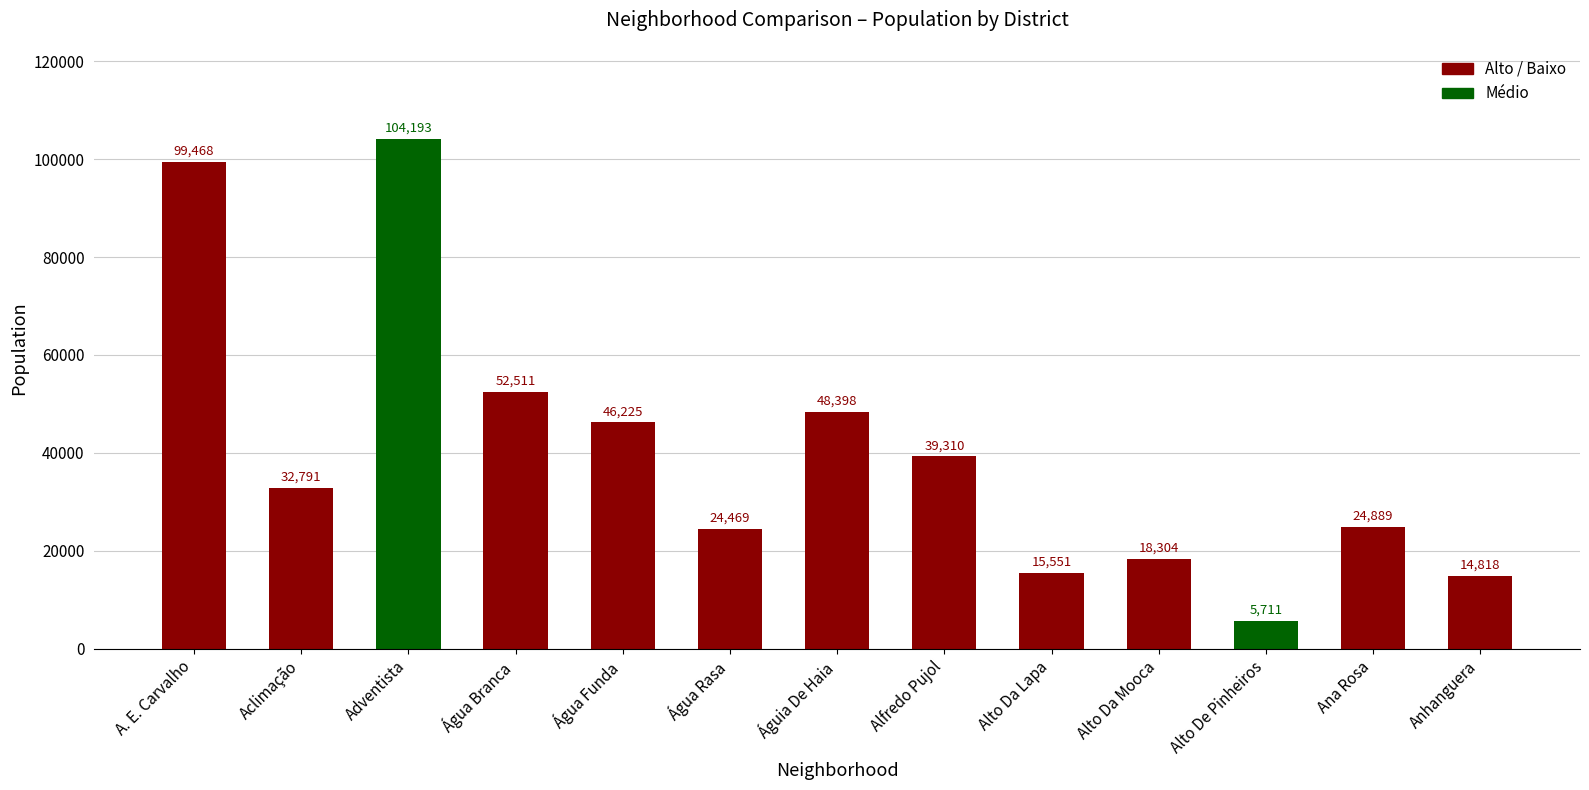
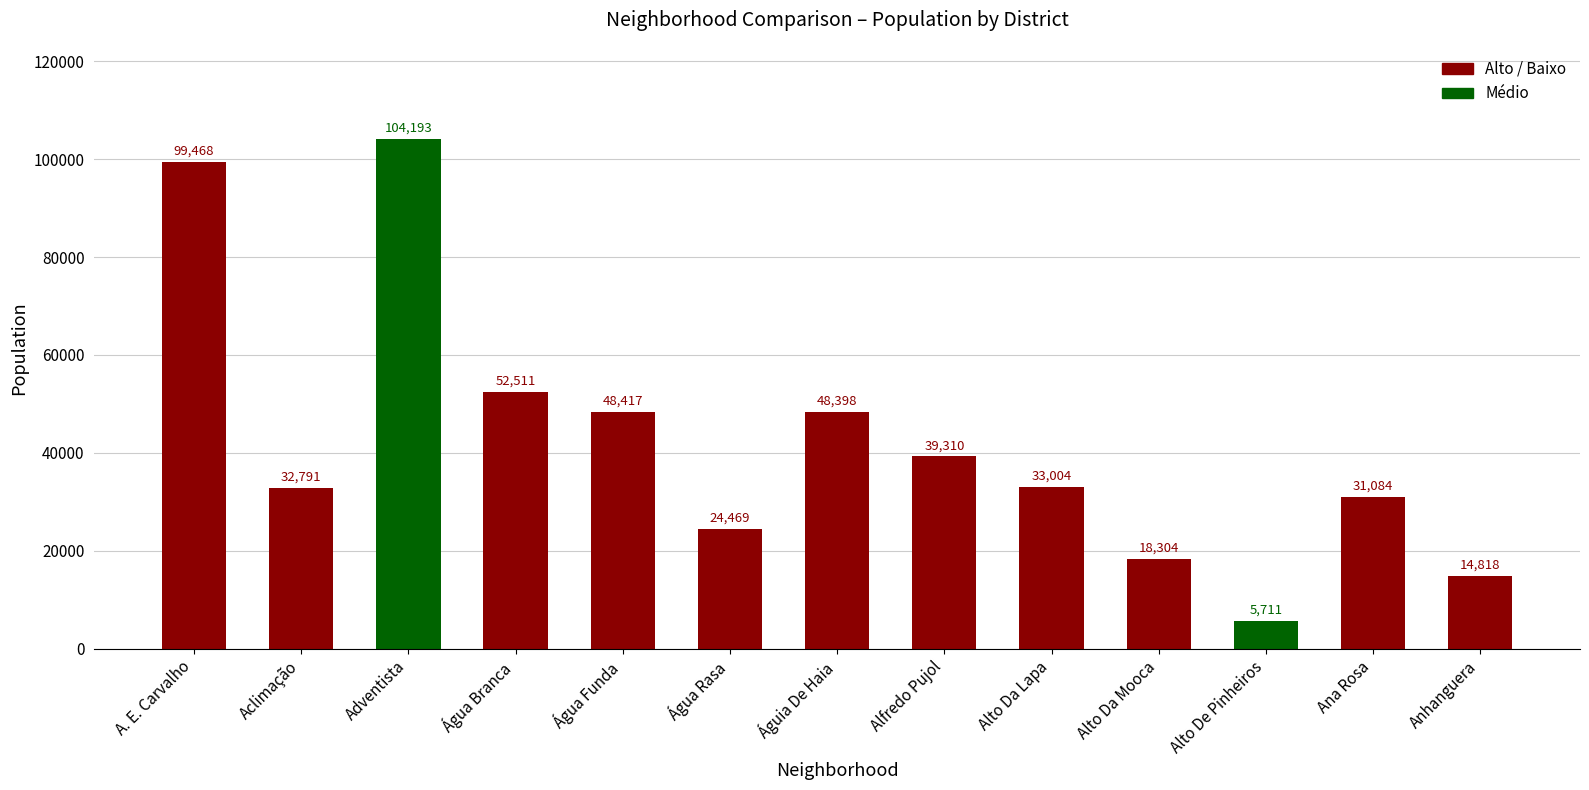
Água Funda: 46,225 -> 48,417
Alto Da Lapa: 15,551 -> 33,004
Ana Rosa: 24,889 -> 31,084
